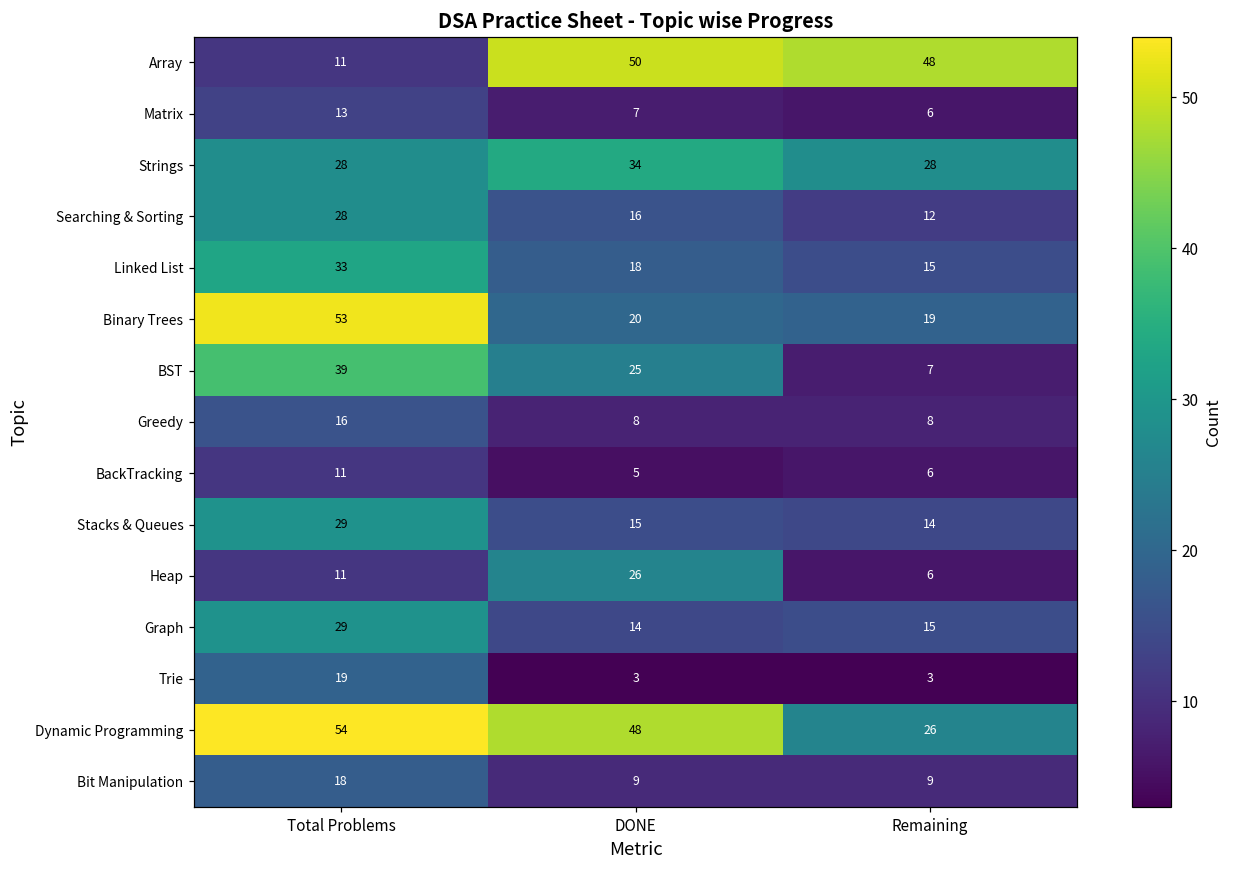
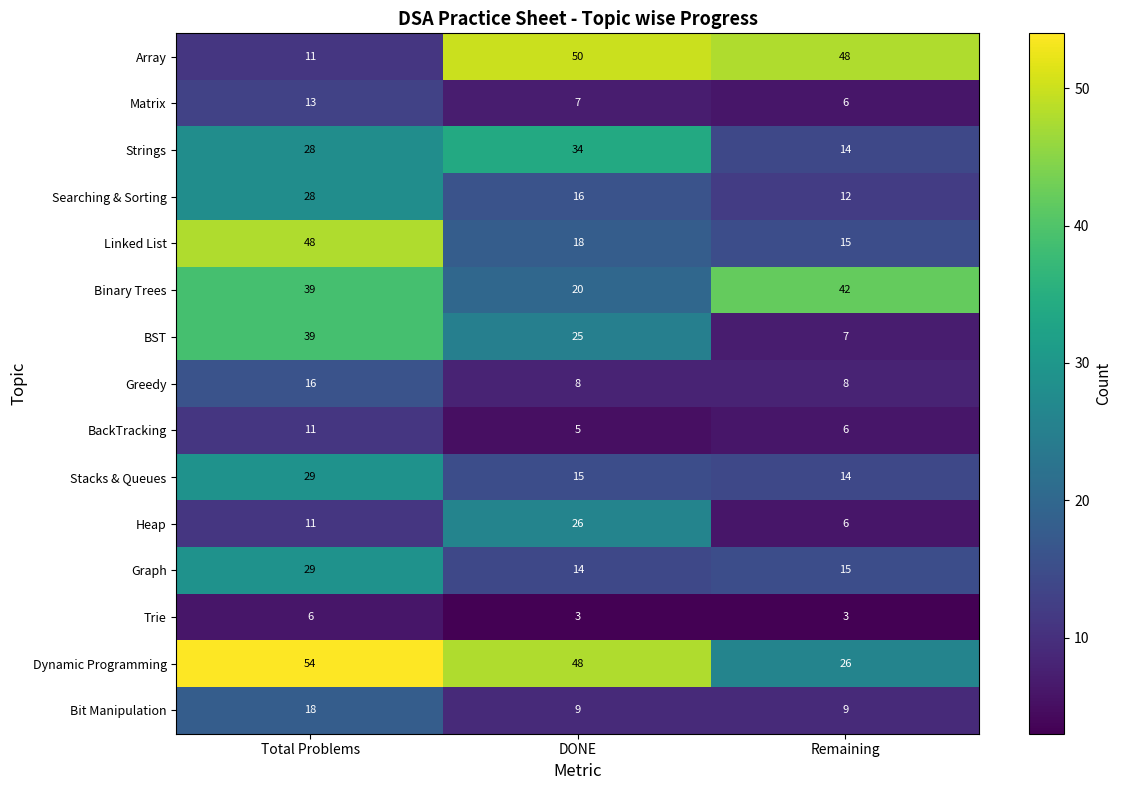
Strings, Remaining: 28 -> 14
Linked List, Total Problems: 33 -> 48
Binary Trees, Total Problems: 53 -> 39
Binary Trees, Remaining: 19 -> 42
Trie, Total Problems: 19 -> 6
